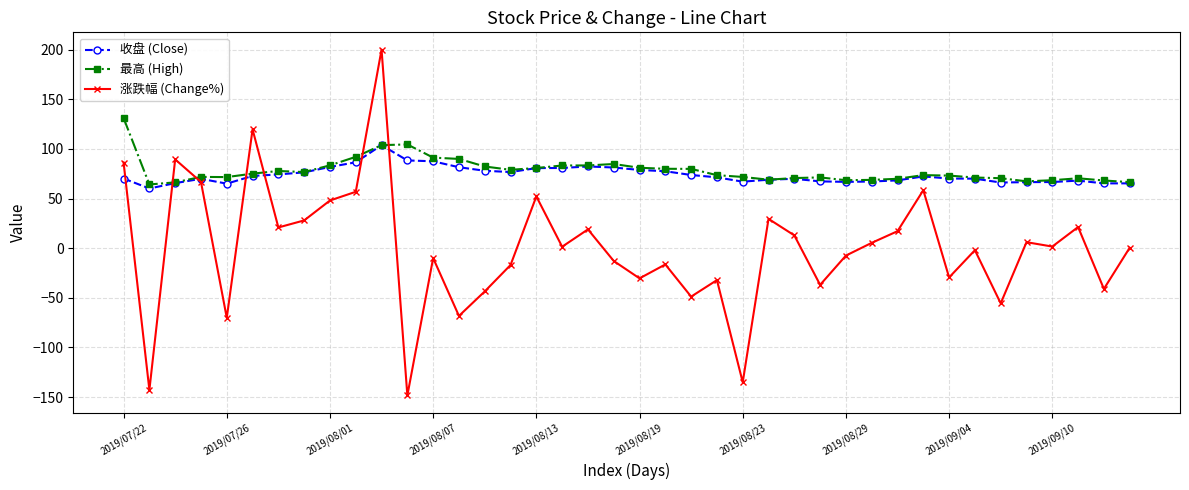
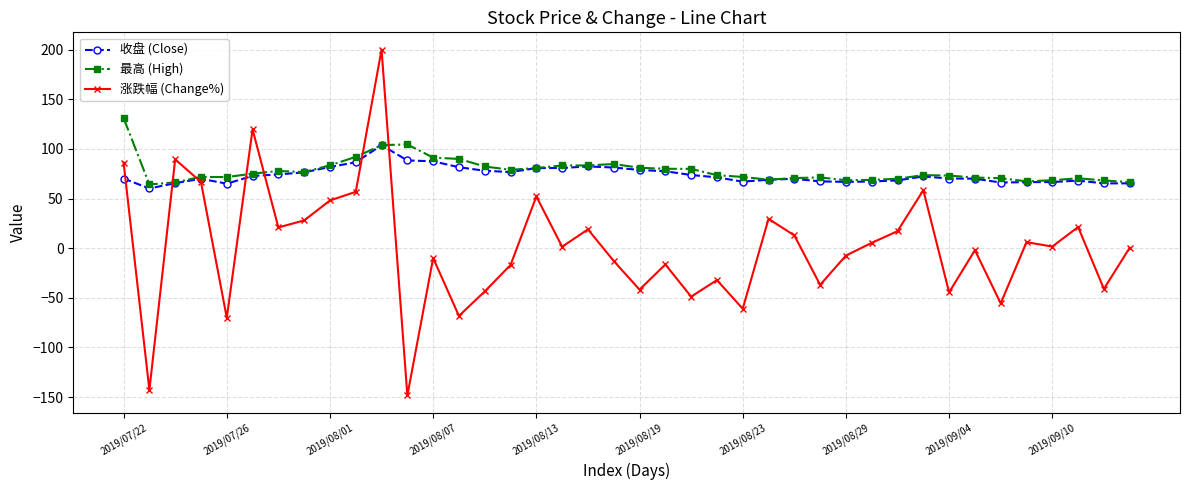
涨跌幅 (Change%), 2019/08/19: -30 -> -40
涨跌幅 (Change%), 2019/08/23: -140 -> -60
涨跌幅 (Change%), 2019/09/04: -30 -> -40
